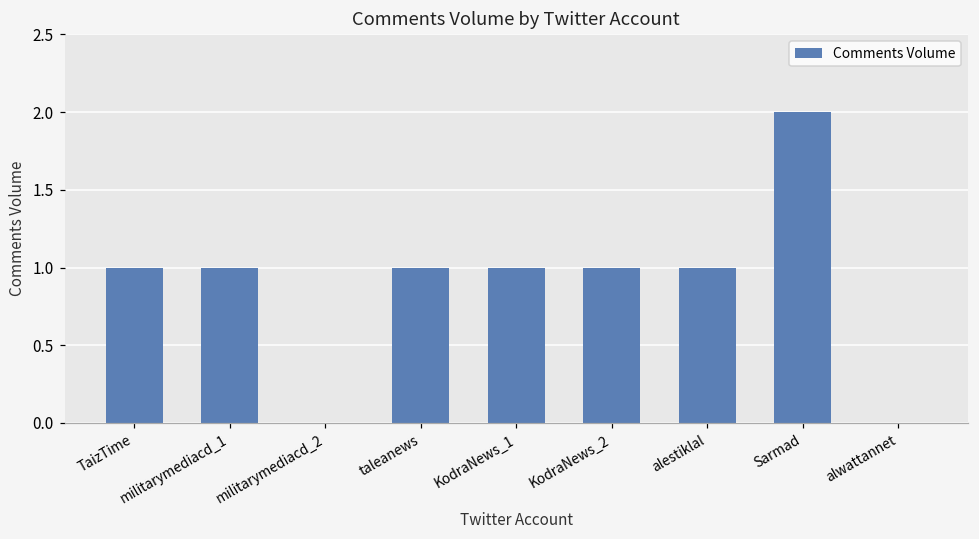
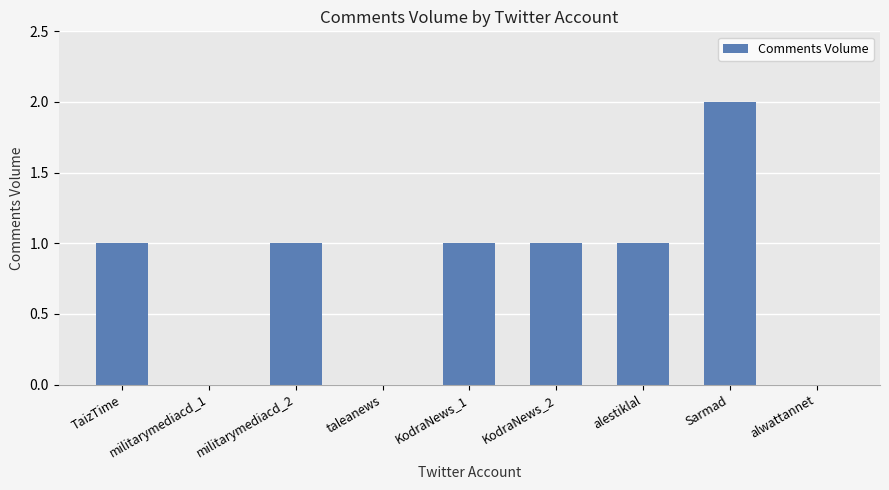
militarymediacd_1: 1 -> 0
militarymediacd_2: 0 -> 1
taleanews: 1 -> 0
